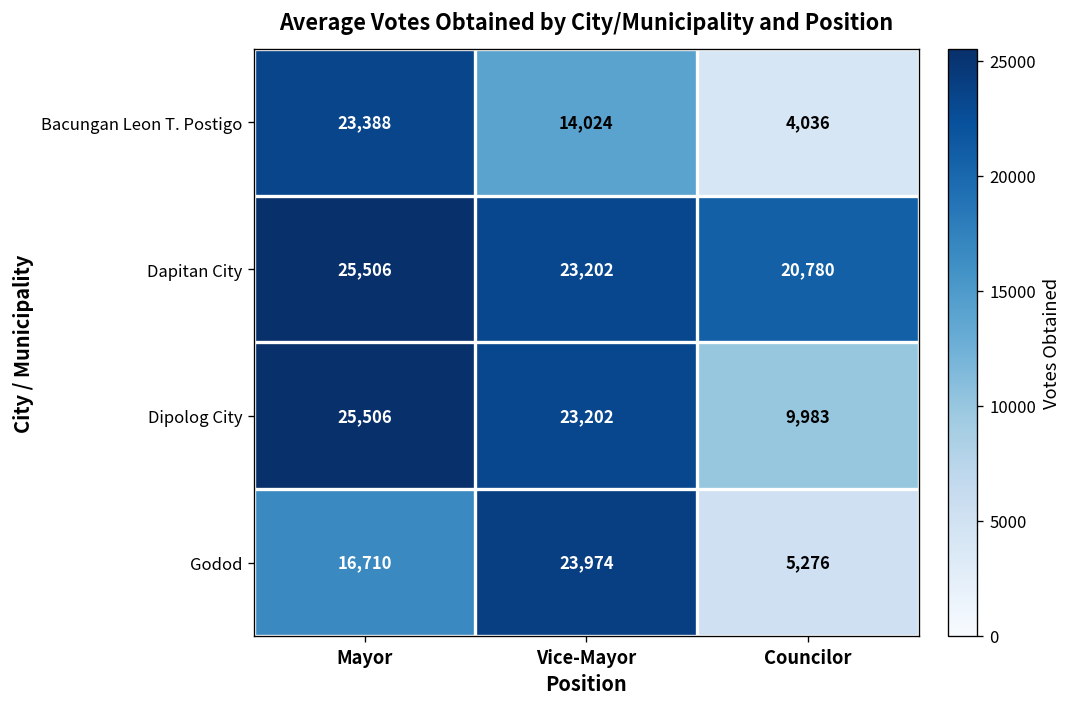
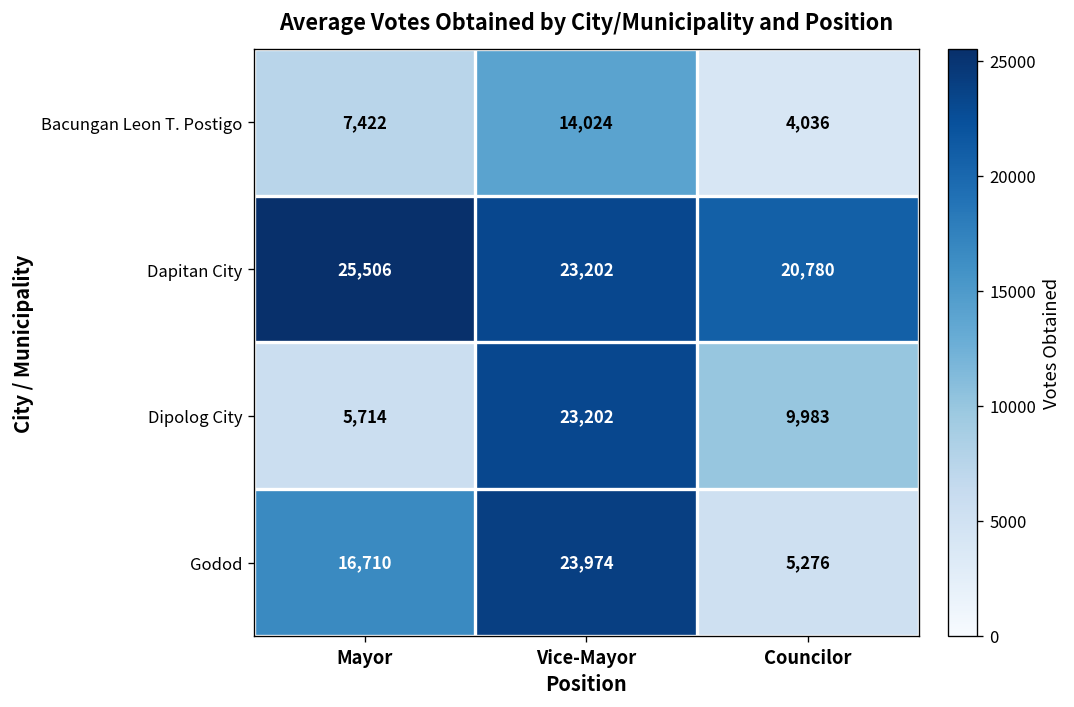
Bacungan Leon T. Postigo, Mayor: 23,388 -> 7,422
Dipolog City, Mayor: 25,506 -> 5,714
